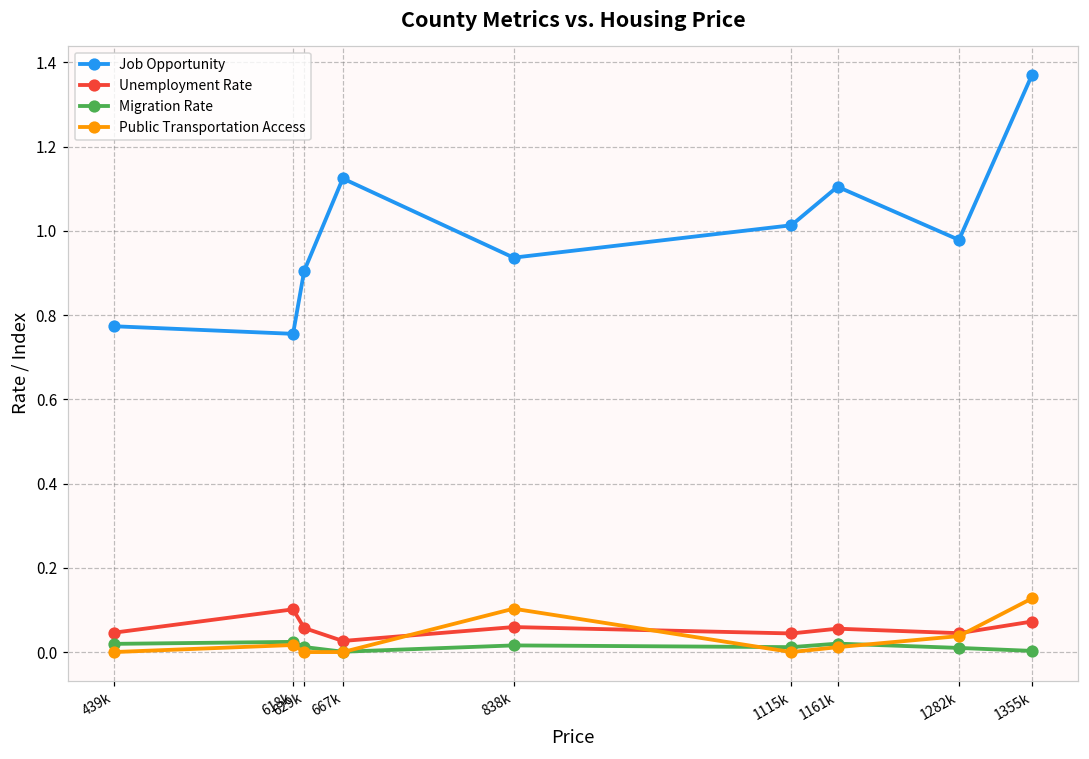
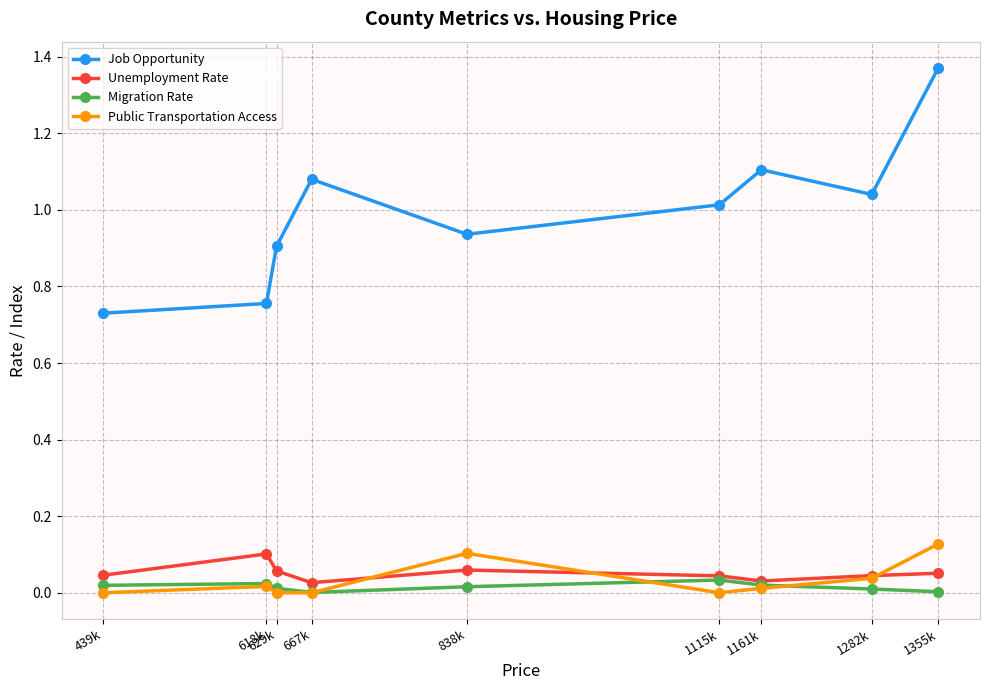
Job Opportunity, 439k: 0.77 -> 0.73
Job Opportunity, 667k: 1.12 -> 1.08
Migration Rate, 1115k: 0.01 -> 0.03
Unemployment Rate, 1161k: 0.06 -> 0.03
Job Opportunity, 1282k: 0.98 -> 1.04
Unemployment Rate, 1355k: 0.07 -> 0.05
